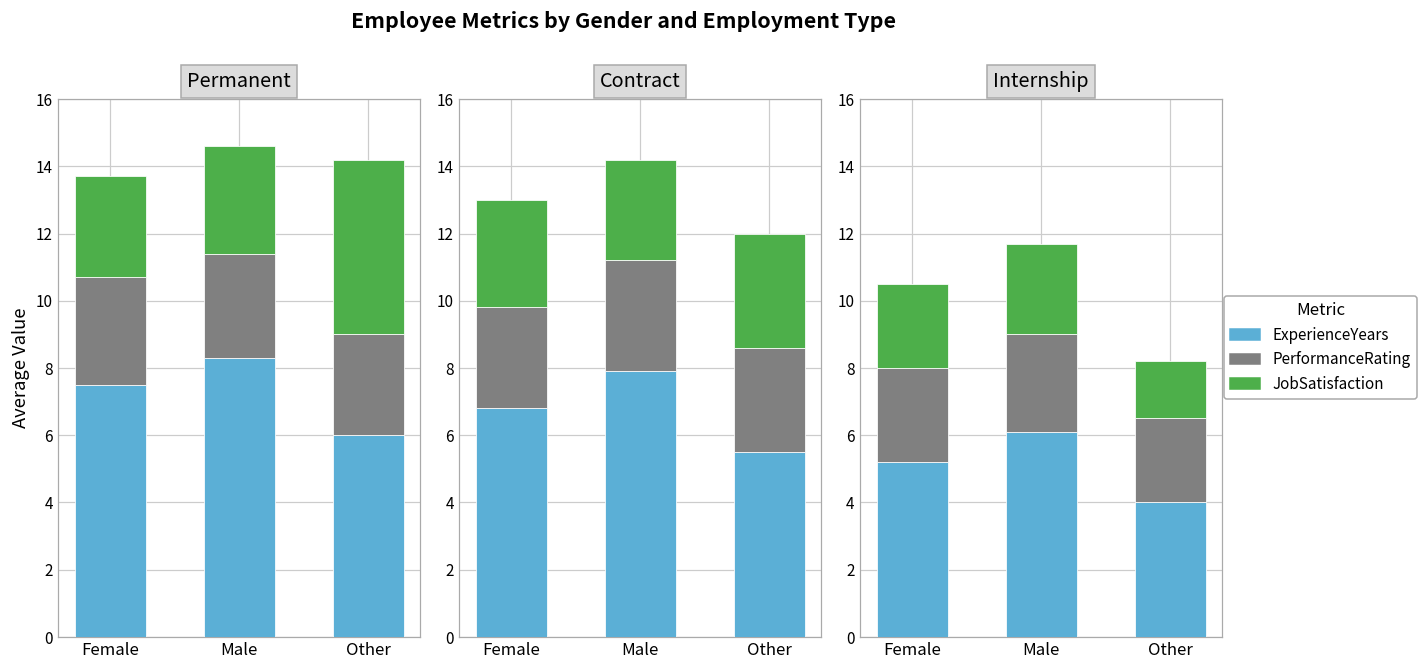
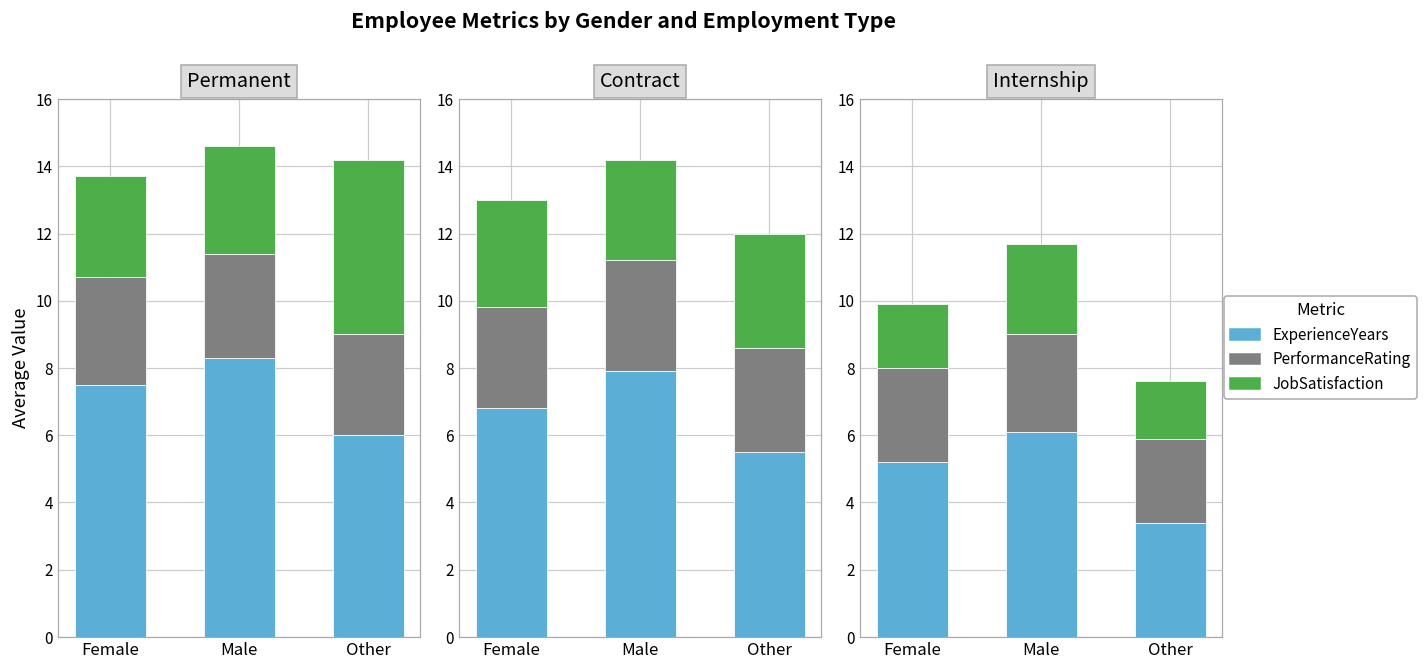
Internship, JobSatisfaction, Female: 2.5 -> 1.9
Internship, ExperienceYears, Other: 4.0 -> 3.4
